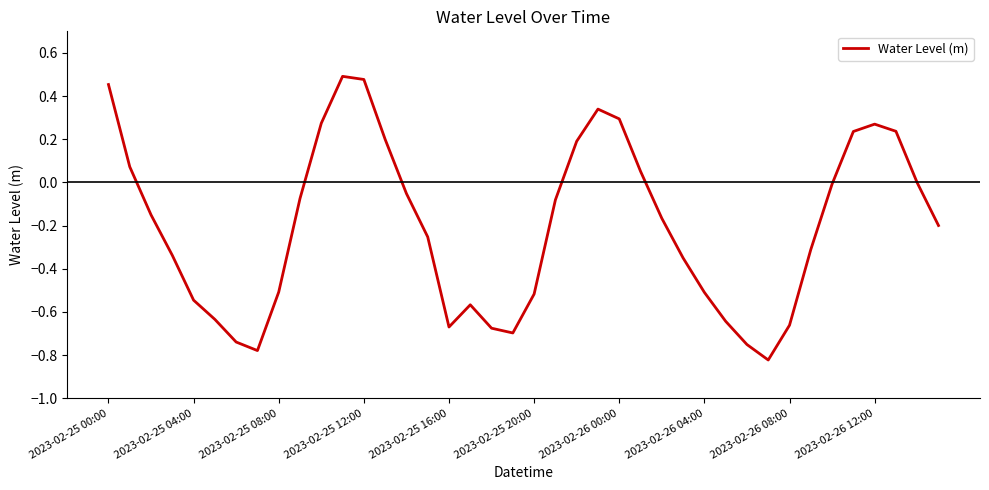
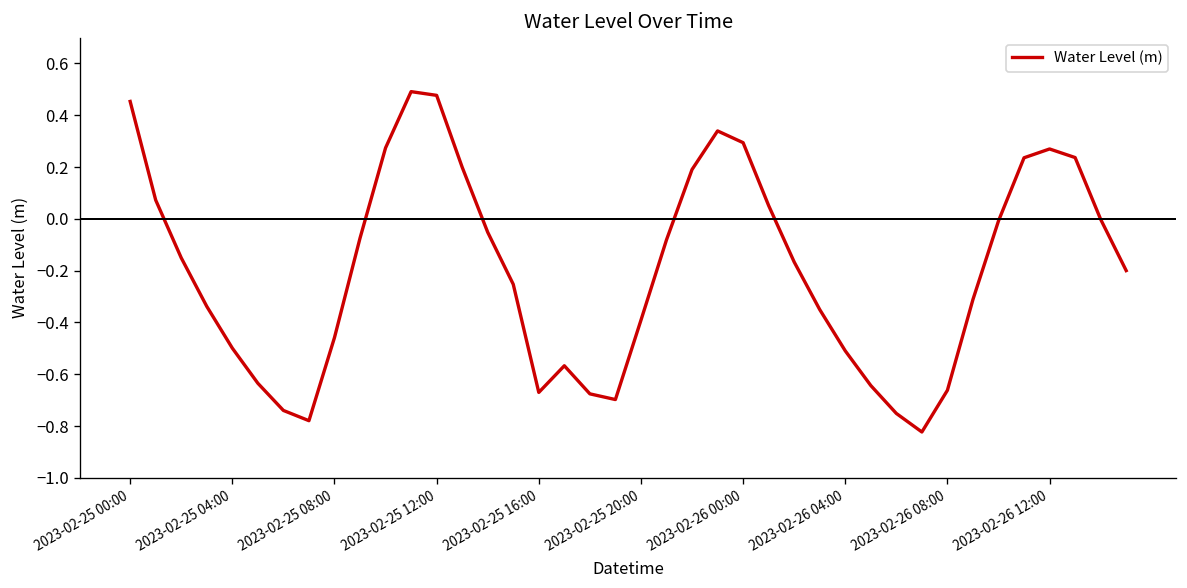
2023-02-25 04:00: -0.55 -> -0.50
2023-02-25 08:00: -0.51 -> -0.46
2023-02-25 20:00: -0.52 -> -0.39
